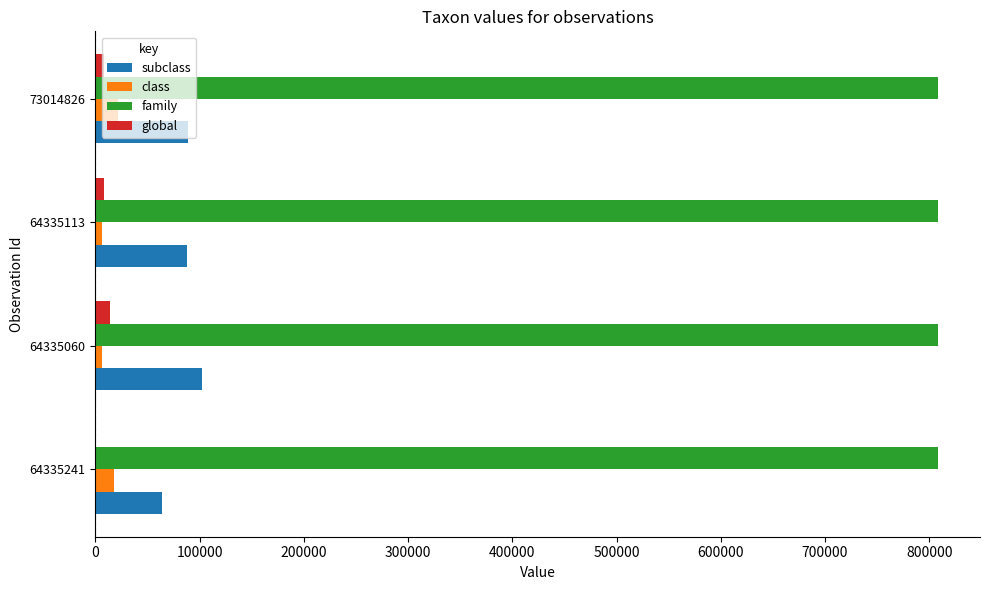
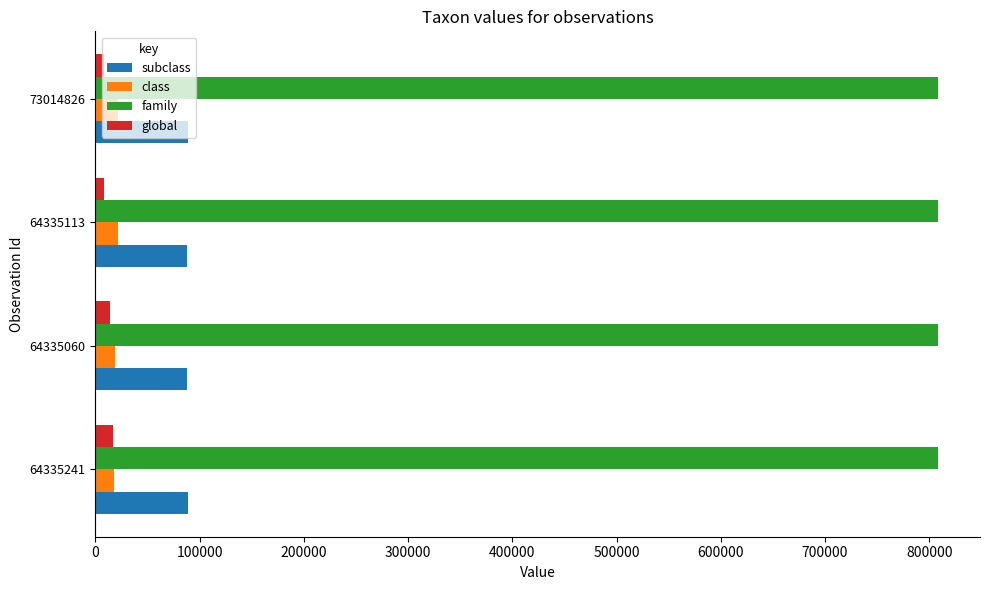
class, 64335113: 6000 -> 21000
class, 64335060: 6000 -> 18000
subclass, 64335060: 103000 -> 88000
global, 64335241: 0 -> 17000
subclass, 64335241: 64000 -> 89000
